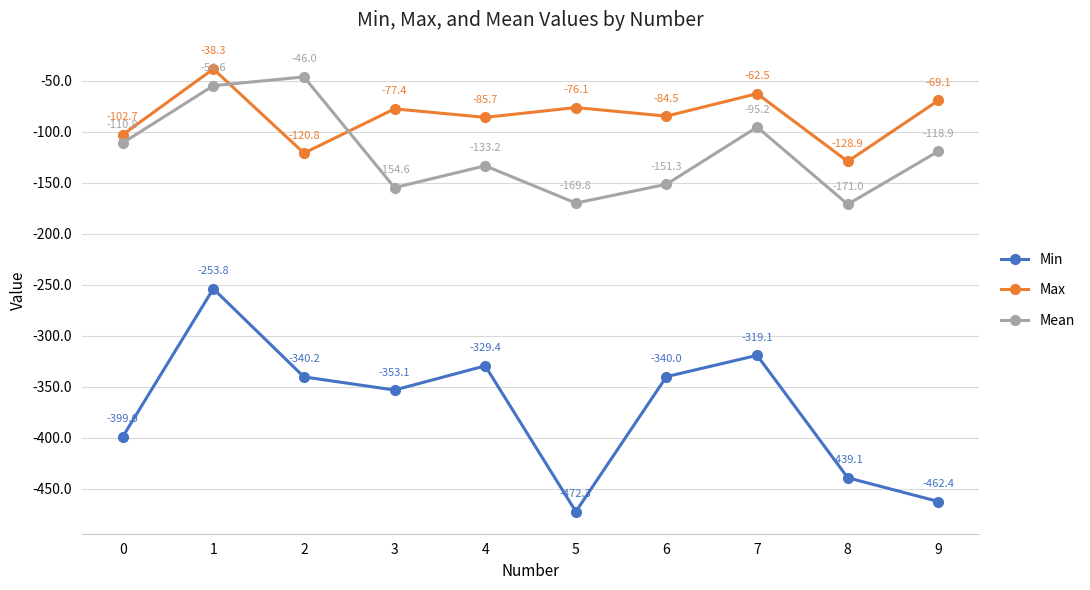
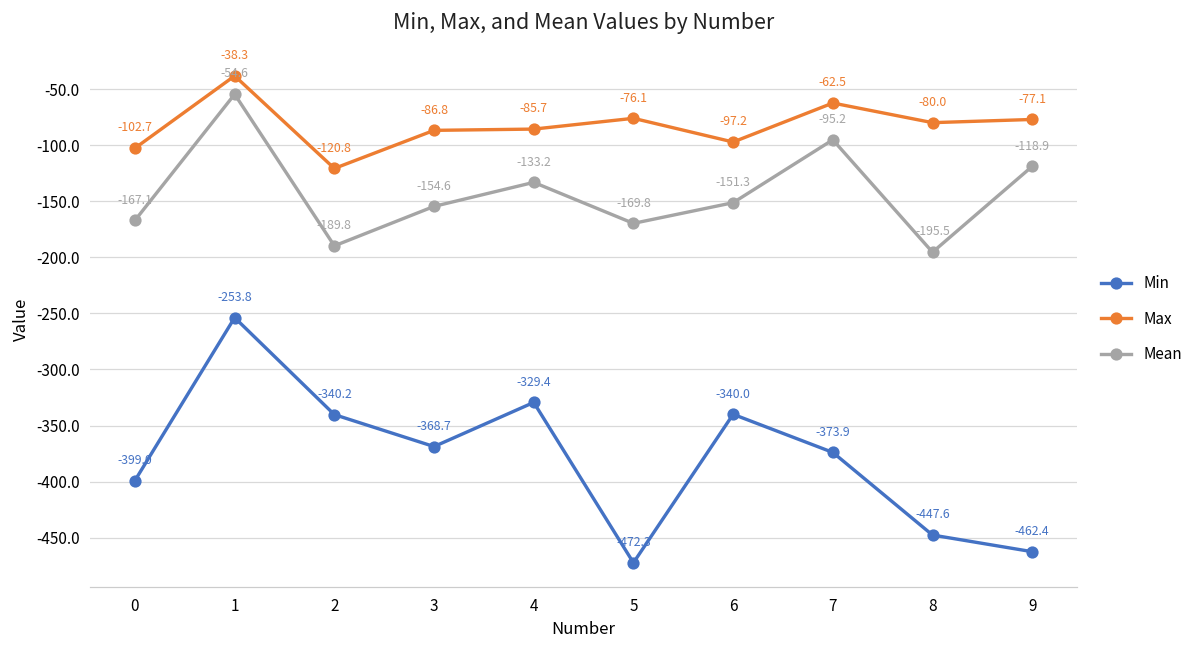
Mean, 0: -110.8 -> -167.1
Mean, 2: -46.0 -> -189.8
Min, 3: -353.1 -> -368.7
Max, 3: -77.4 -> -86.8
Max, 6: -84.5 -> -97.2
Min, 7: -319.1 -> -373.9
Min, 8: -439.1 -> -447.6
Max, 8: -128.9 -> -80.0
Mean, 8: -171.0 -> -195.5
Max, 9: -69.1 -> -77.1
